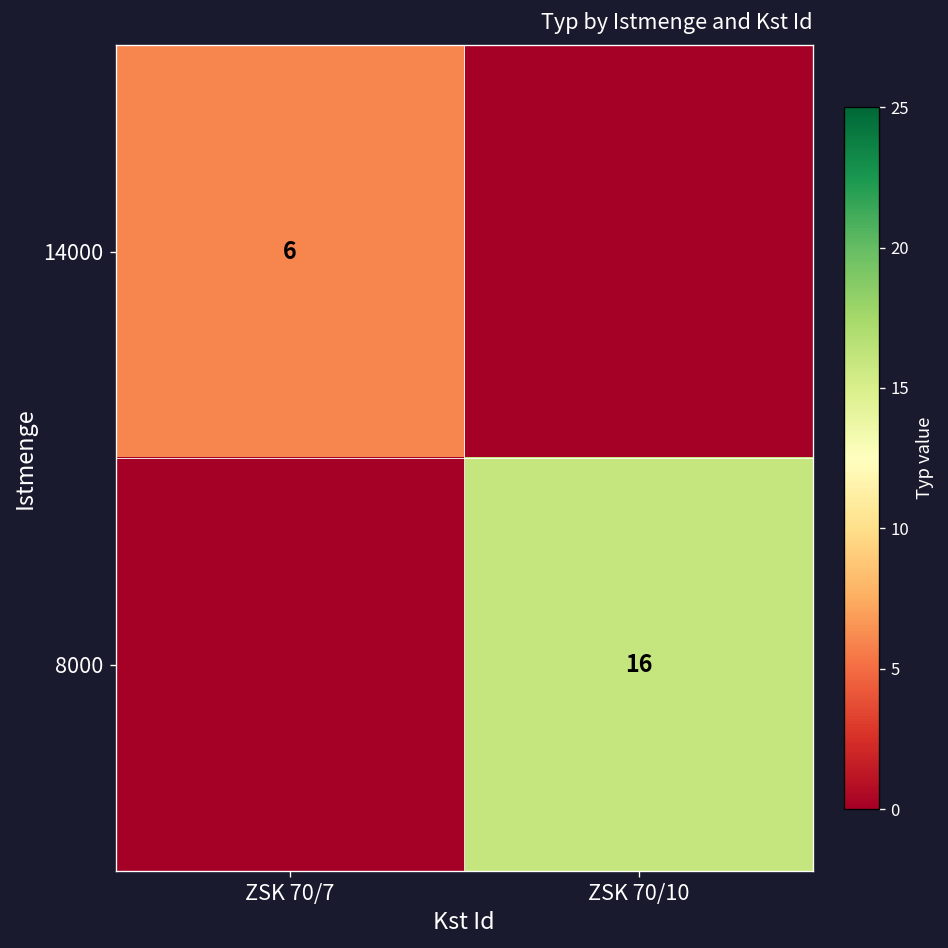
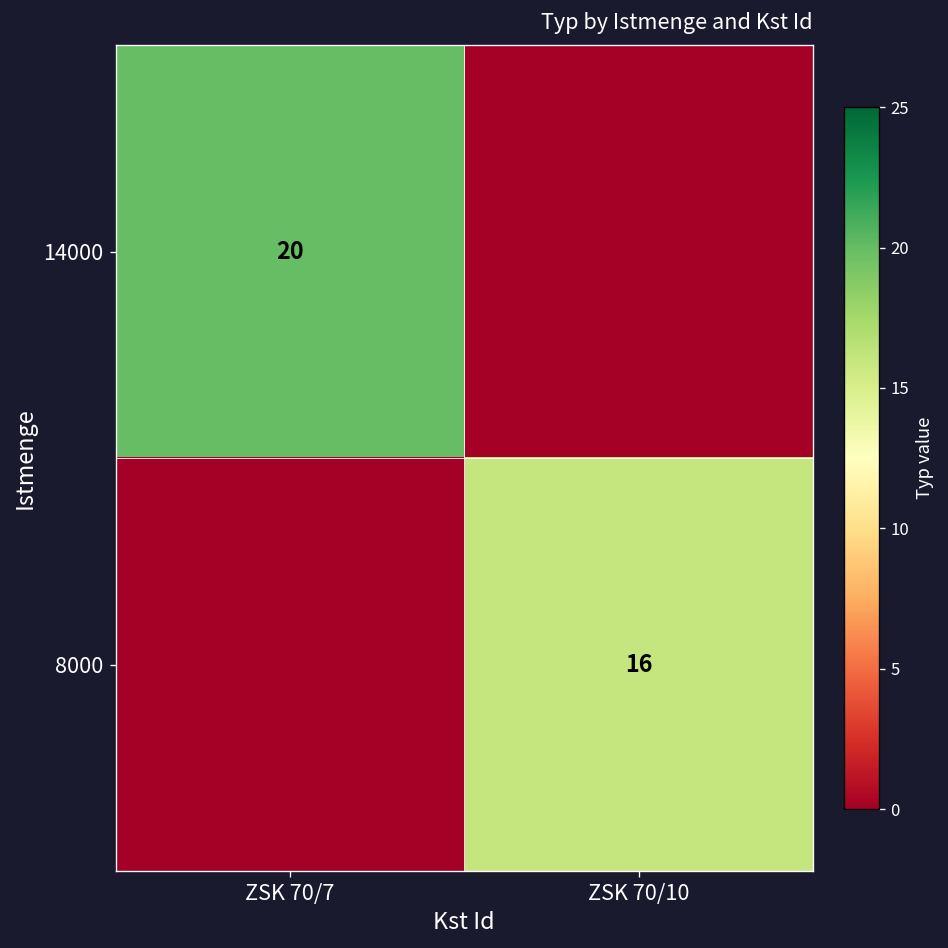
14000, ZSK 70/7: 6 -> 20
